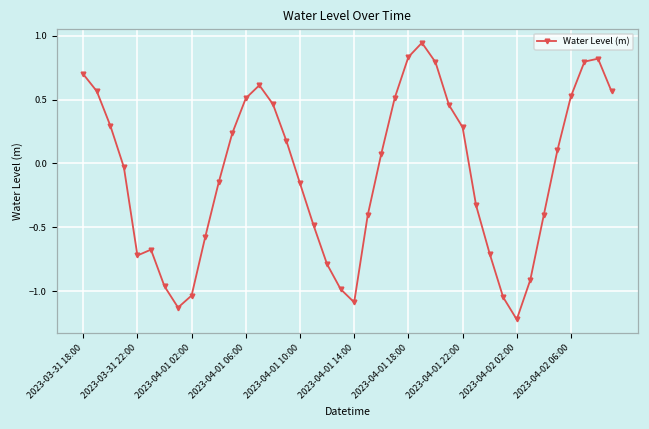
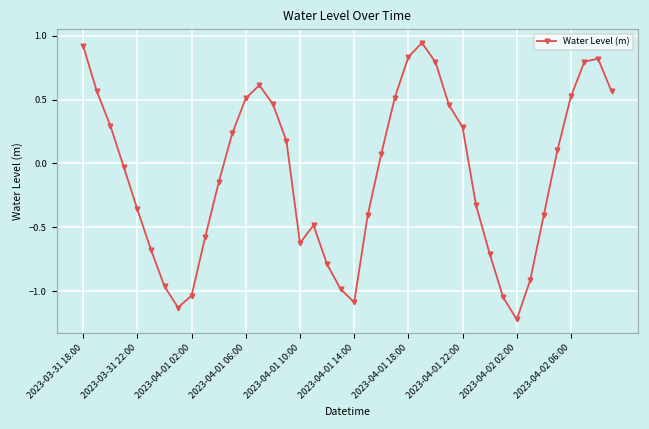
2023-03-31 18:00: 0.70 -> 0.92
2023-03-31 22:00: -0.72 -> -0.36
2023-04-01 10:00: -0.16 -> -0.62
